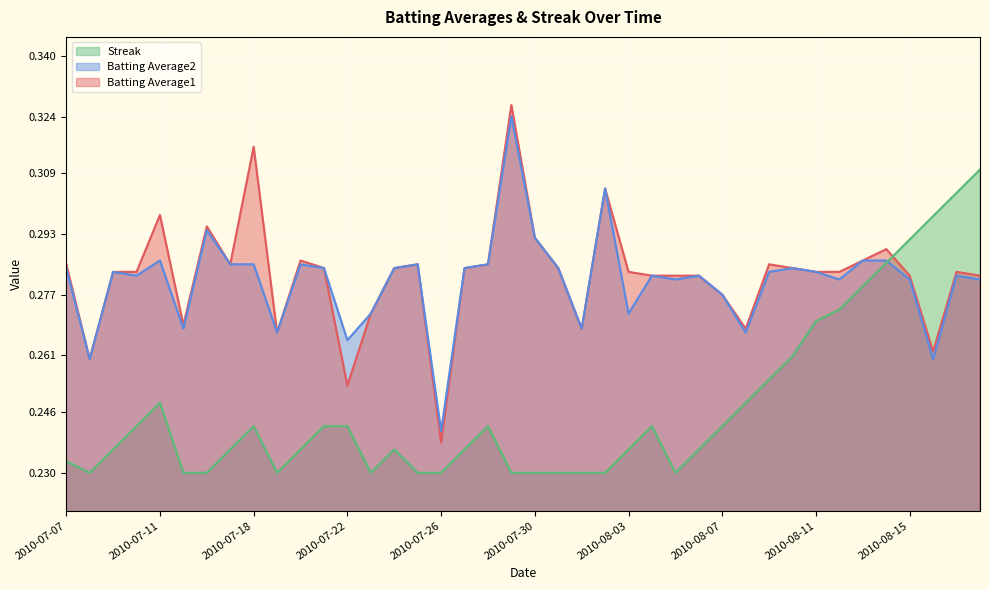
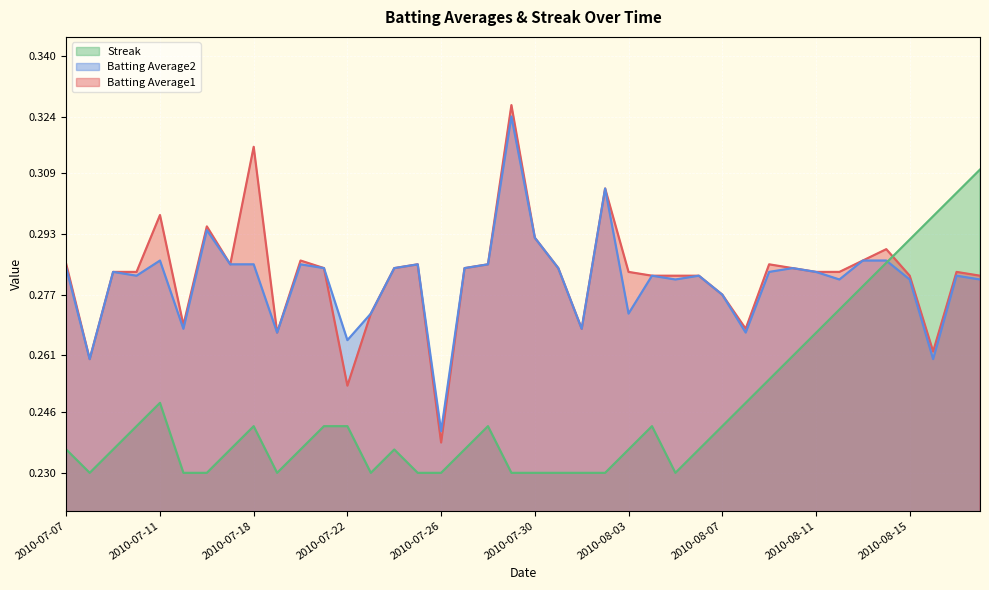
Streak, 2010-07-07: 0.233 -> 0.236
Streak, 2010-08-11: 0.270 -> 0.267
